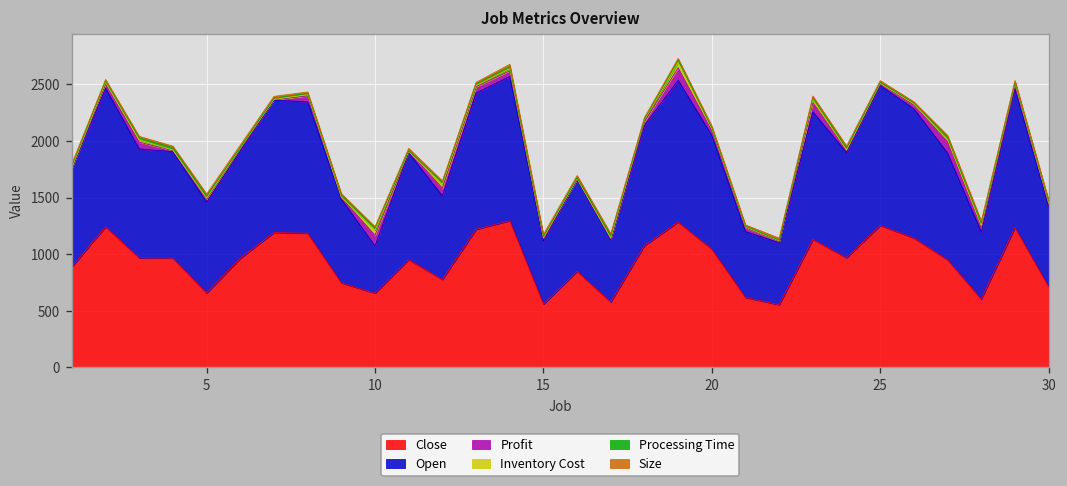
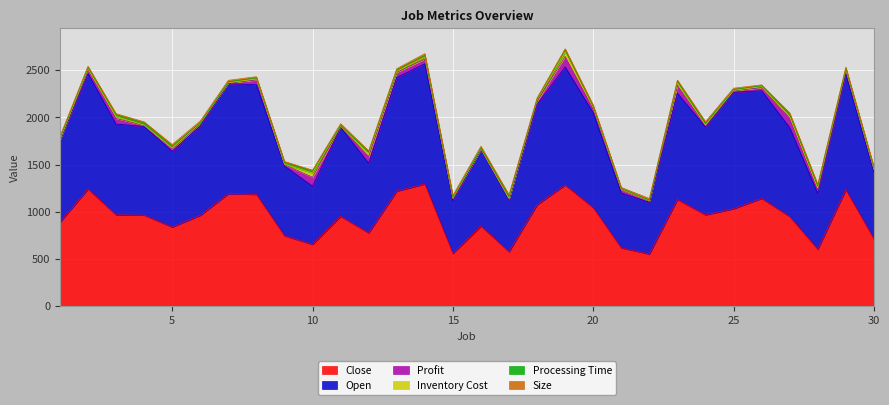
Close, 5: 700 -> 800
Open, 10: 400 -> 600
Close, 25: 1300 -> 1000
